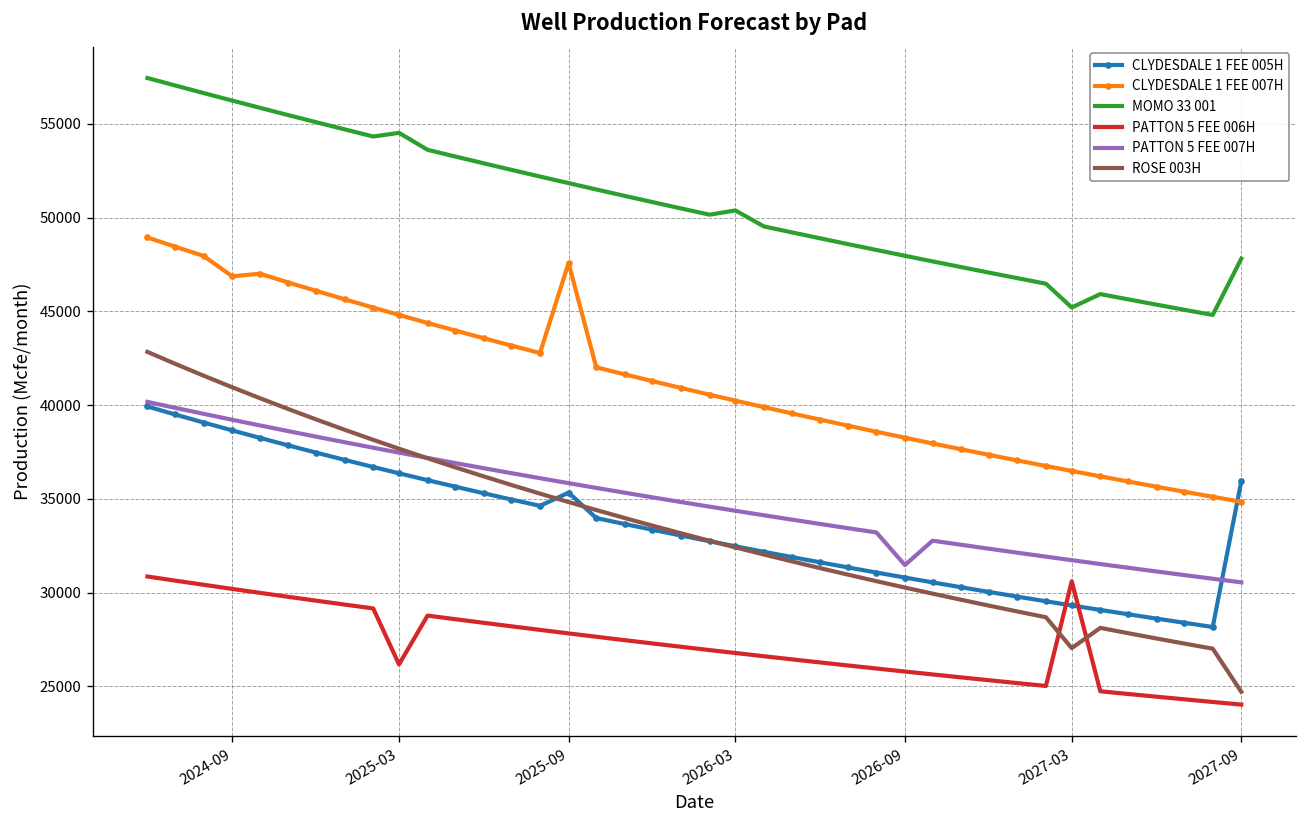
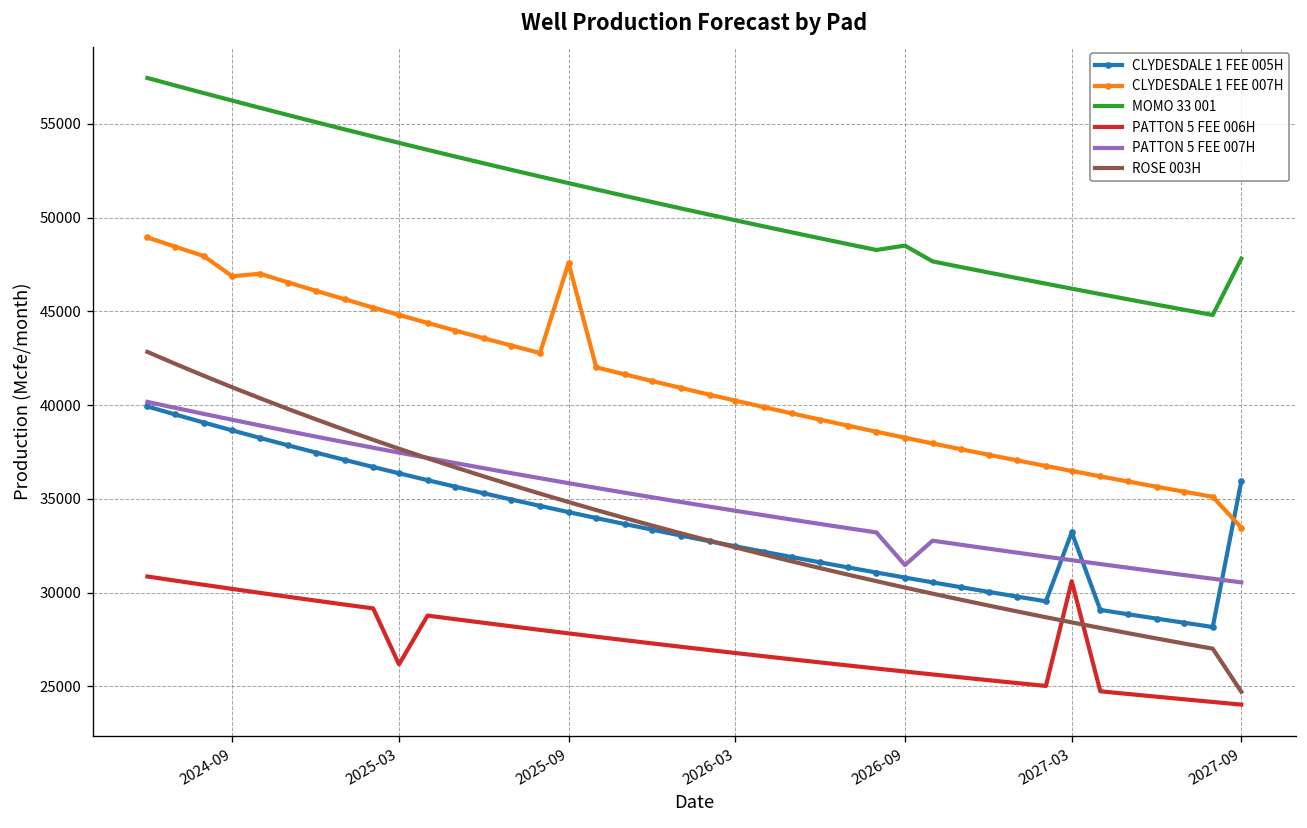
MOMO 33 001, 2025-03: 54500 -> 54000
CLYDESDALE 1 FEE 005H, 2025-09: 35300 -> 34300
MOMO 33 001, 2026-03: 50400 -> 49900
MOMO 33 001, 2026-09: 48000 -> 48500
CLYDESDALE 1 FEE 005H, 2027-03: 29300 -> 33200
MOMO 33 001, 2027-03: 45200 -> 46200
ROSE 003H, 2027-03: 27000 -> 28400
CLYDESDALE 1 FEE 007H, 2027-09: 34800 -> 33500
